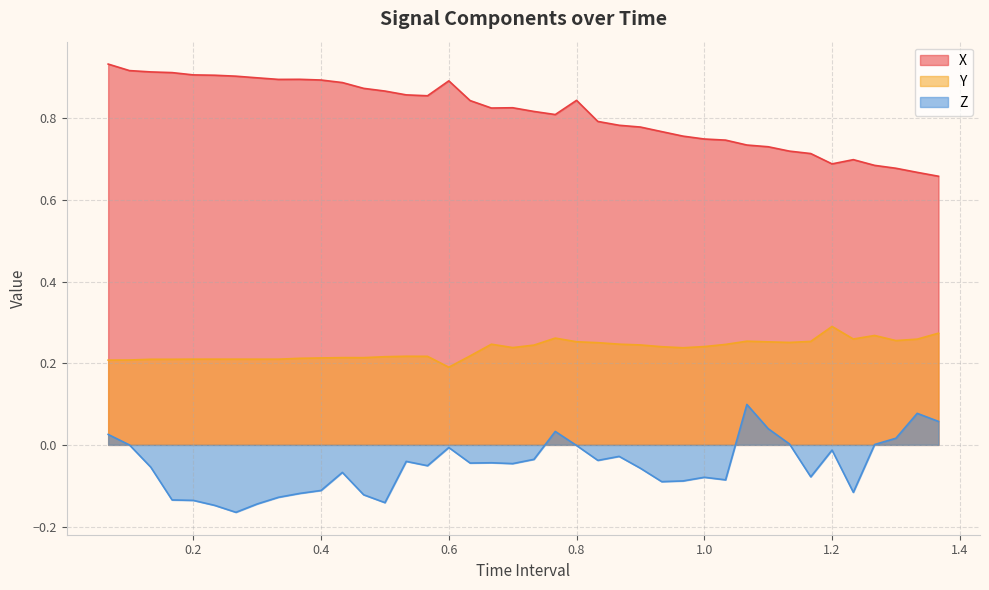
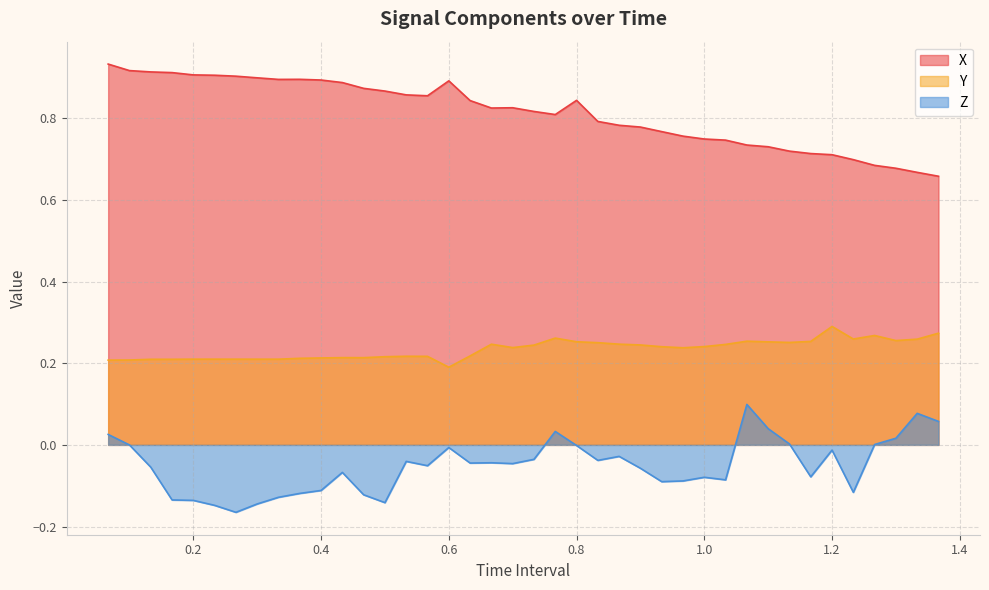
X, 1.2: 0.69 -> 0.71
